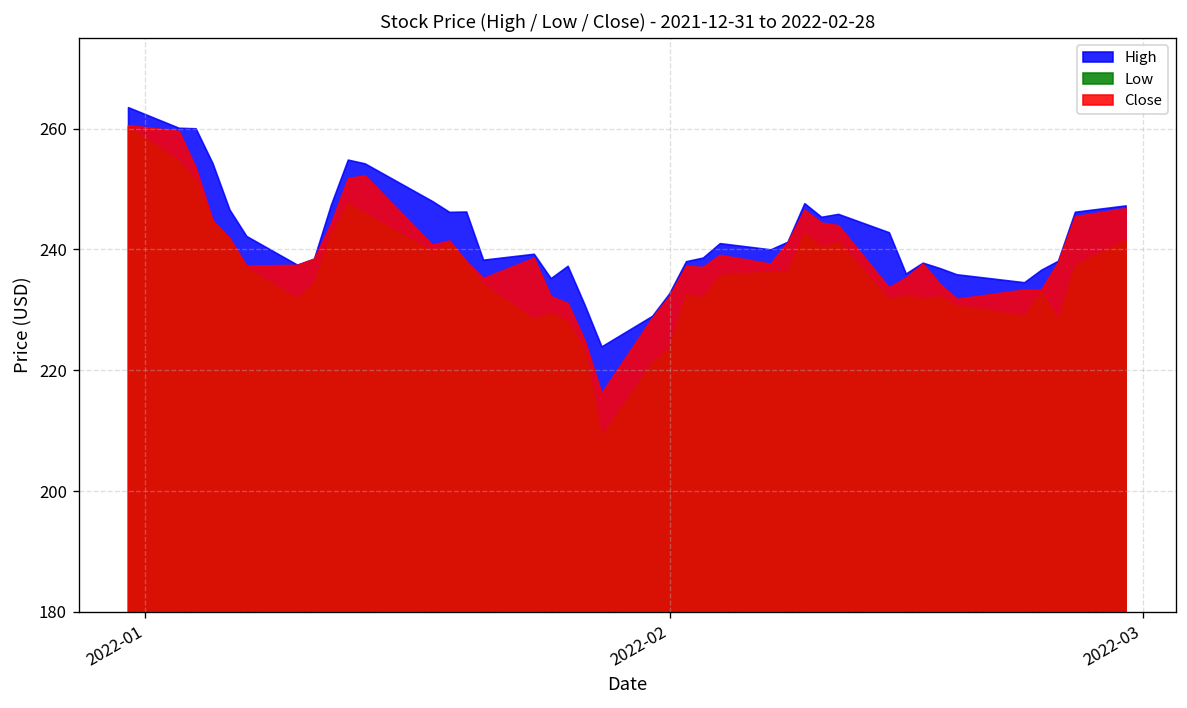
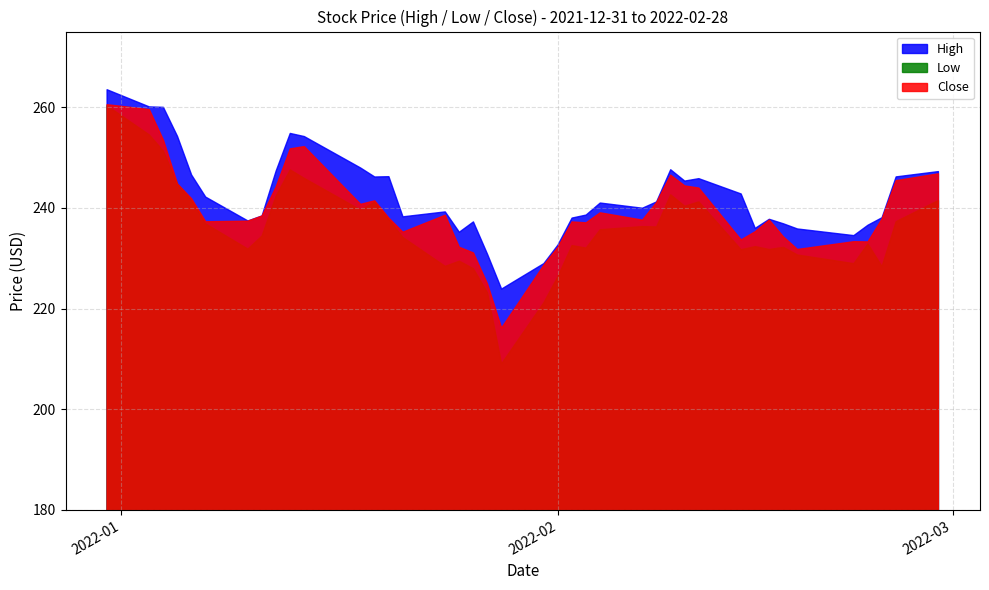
Low, 2022-02: 224 -> 226
